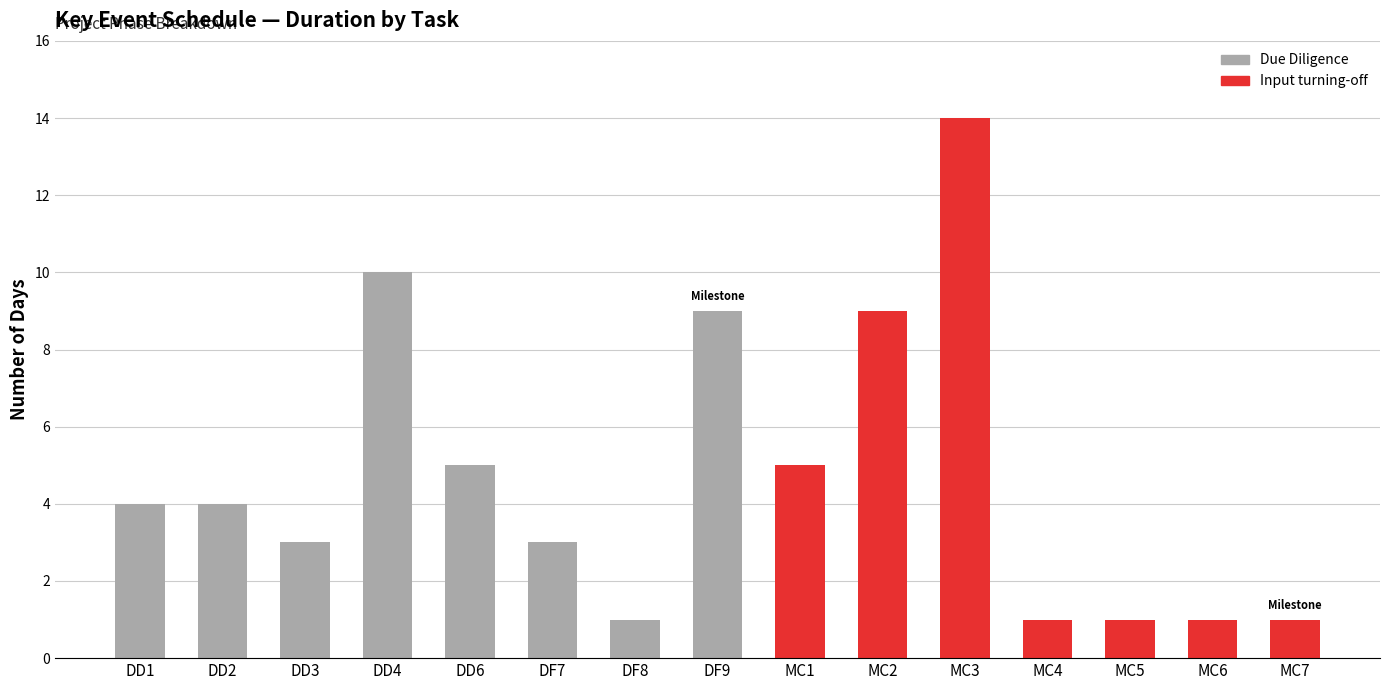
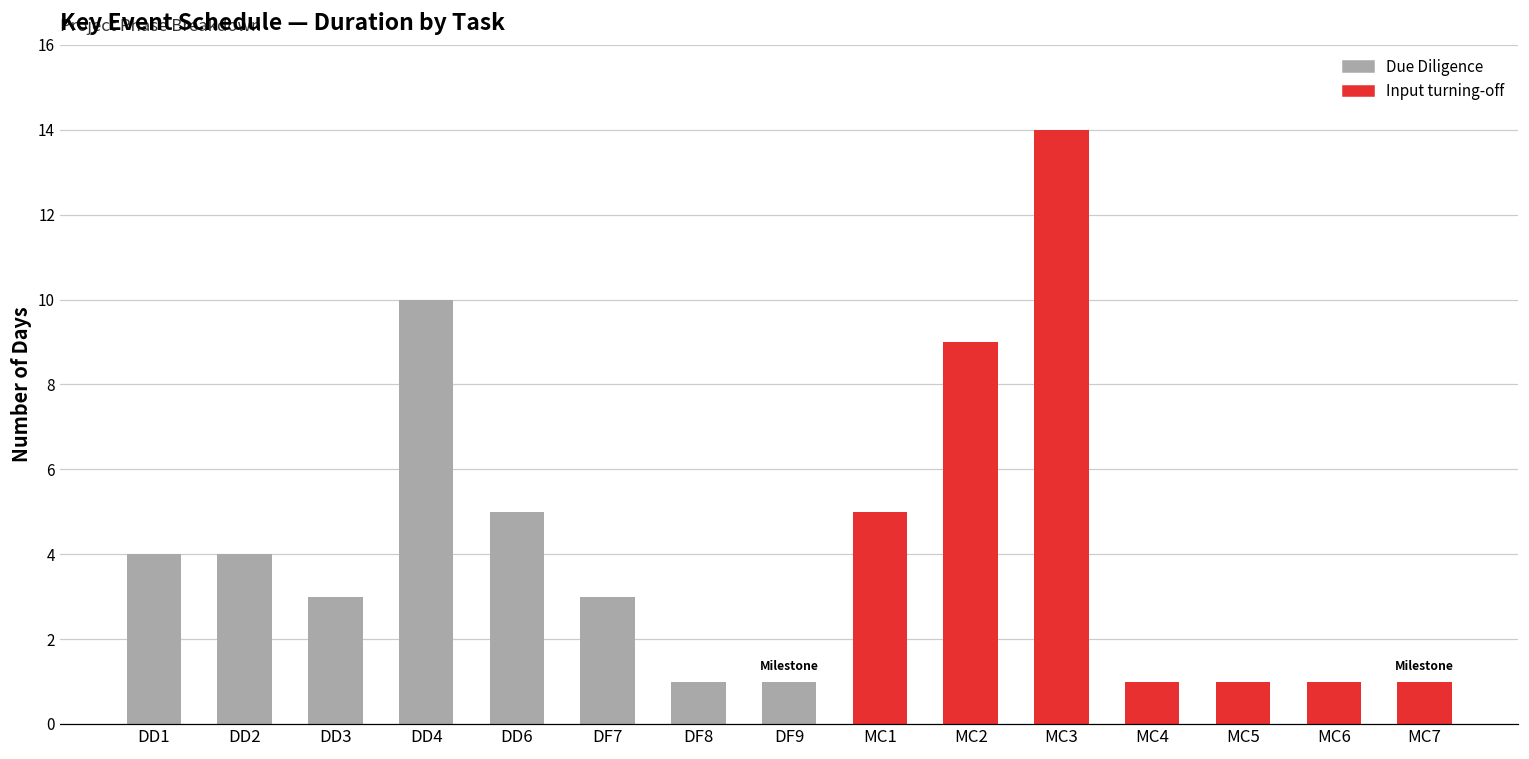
DF9: 9 -> 1
